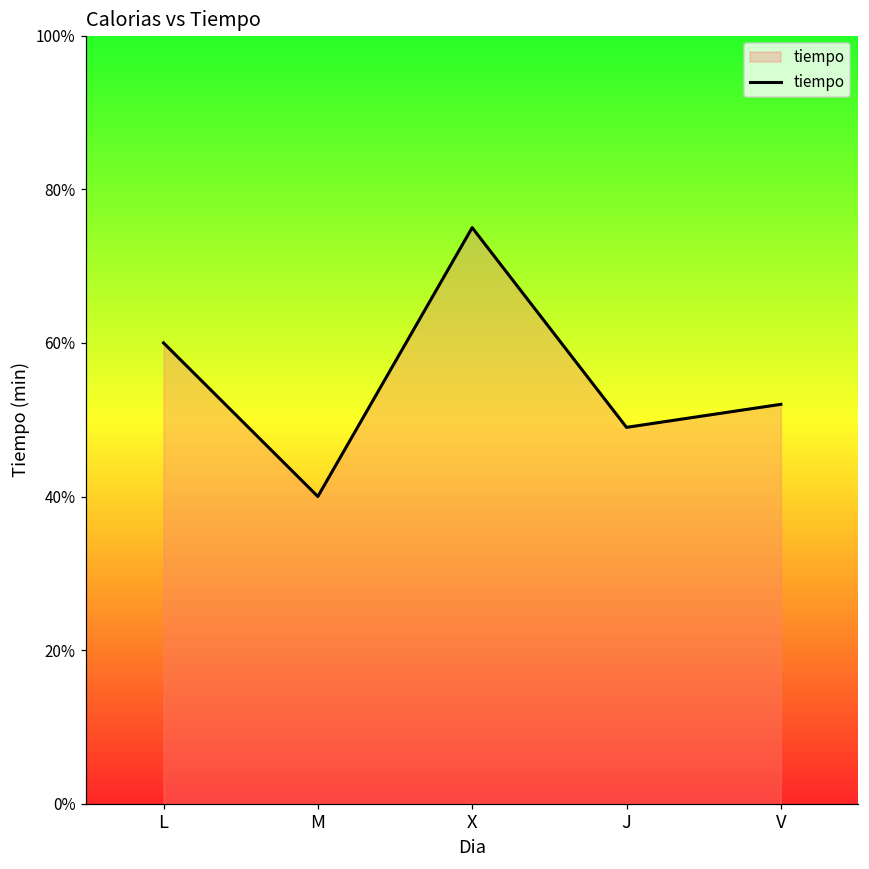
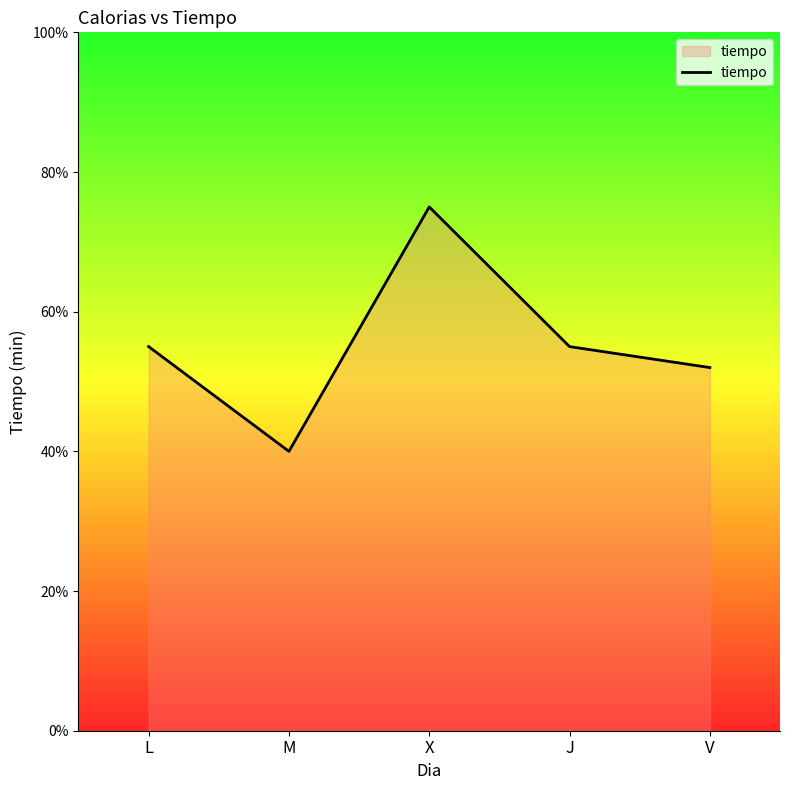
L: 60% -> 55%
J: 49% -> 55%
